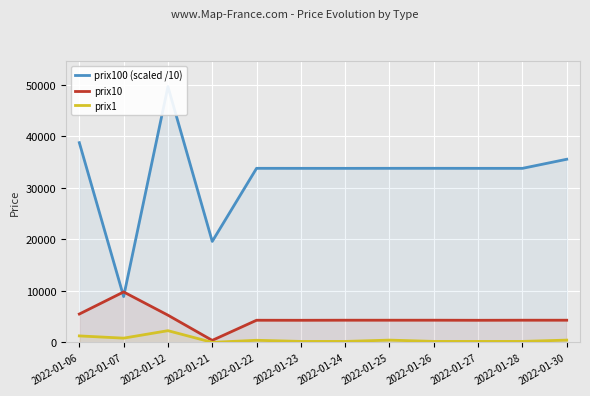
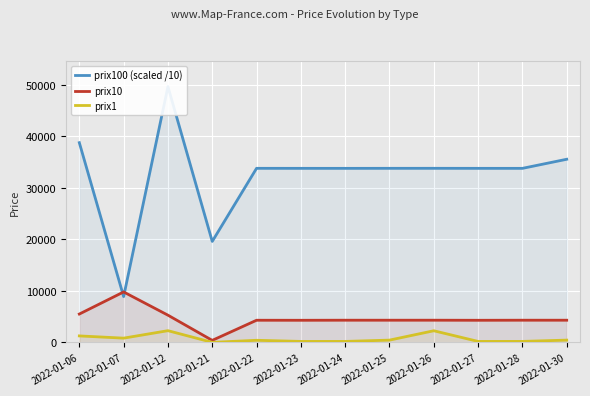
prix1, 2022-01-26: 0 -> 2000
